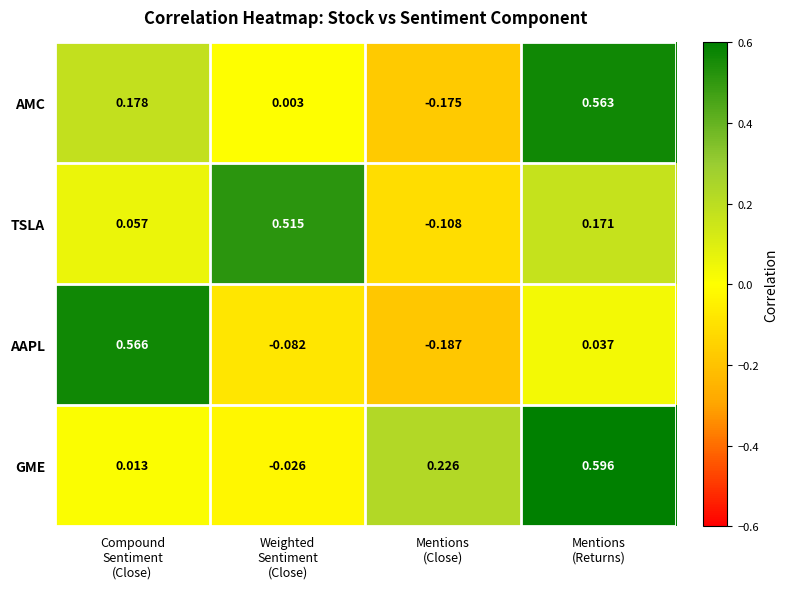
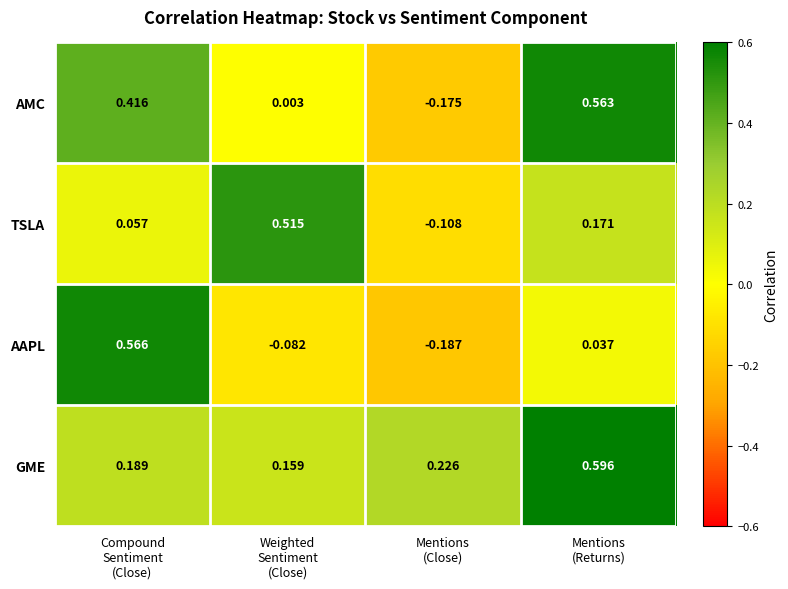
AMC, Compound Sentiment (Close): 0.178 -> 0.416
GME, Compound Sentiment (Close): 0.013 -> 0.189
GME, Weighted Sentiment (Close): -0.026 -> 0.159
